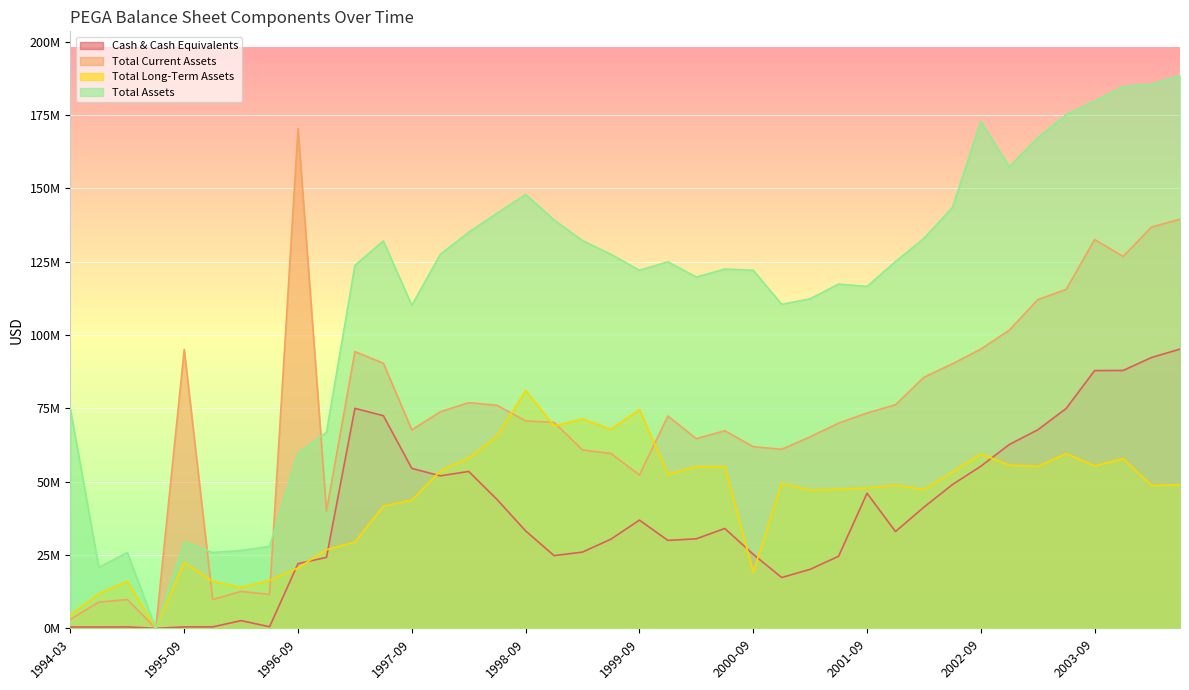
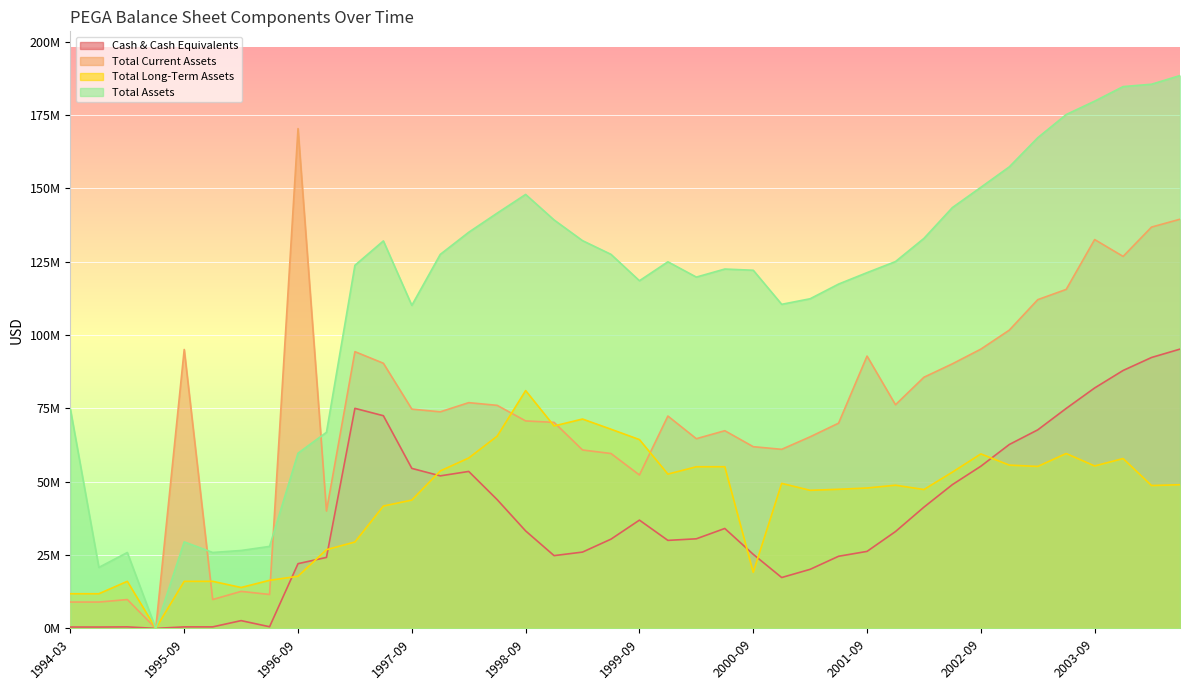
Total Current Assets, 1994-03: 3000000 -> 9000000
Total Long-Term Assets, 1994-03: 5000000 -> 12000000
Total Long-Term Assets, 1995-09: 22000000 -> 16000000
Total Long-Term Assets, 1996-09: 21000000 -> 18000000
Total Current Assets, 1997-09: 68000000 -> 75000000
Total Long-Term Assets, 1999-09: 75000000 -> 64000000
Total Assets, 1999-09: 122000000 -> 119000000
Cash & Cash Equivalents, 2001-09: 46000000 -> 26000000
Total Current Assets, 2001-09: 73000000 -> 93000000
Total Assets, 2001-09: 117000000 -> 121000000
Total Assets, 2002-09: 173000000 -> 150000000
Cash & Cash Equivalents, 2003-09: 88000000 -> 82000000
